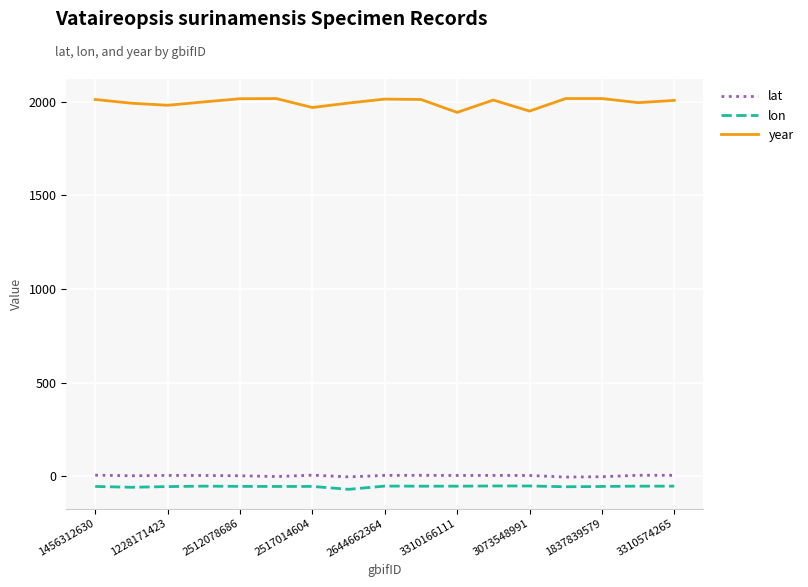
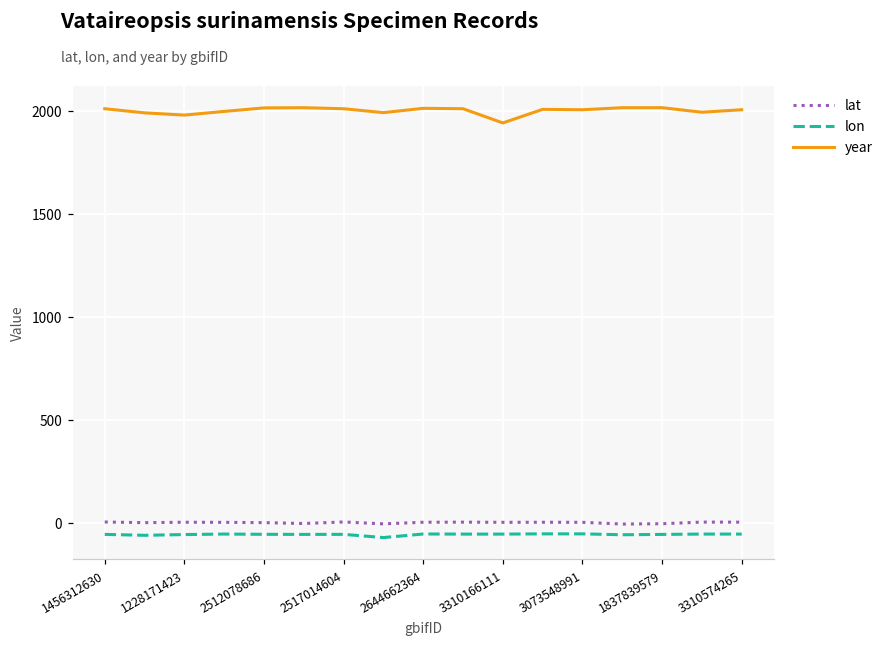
year, 2517014604: 1970 -> 2010
year, 3073548991: 1950 -> 2010
